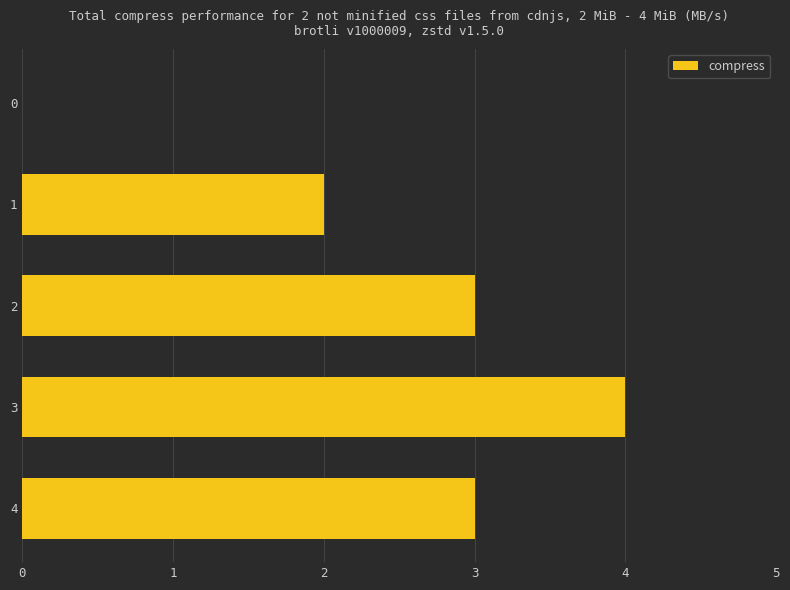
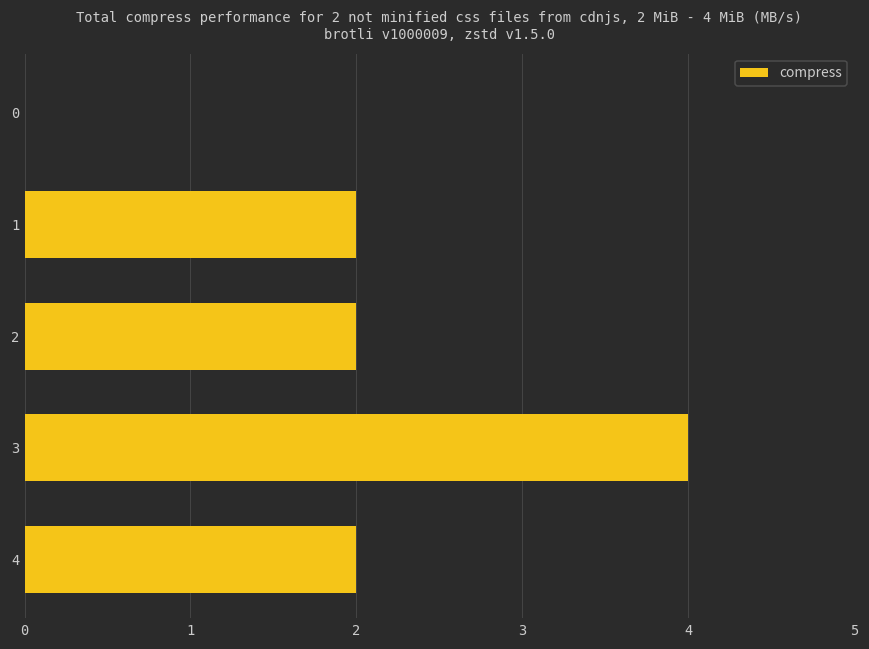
2: 3 -> 2
4: 3 -> 2
